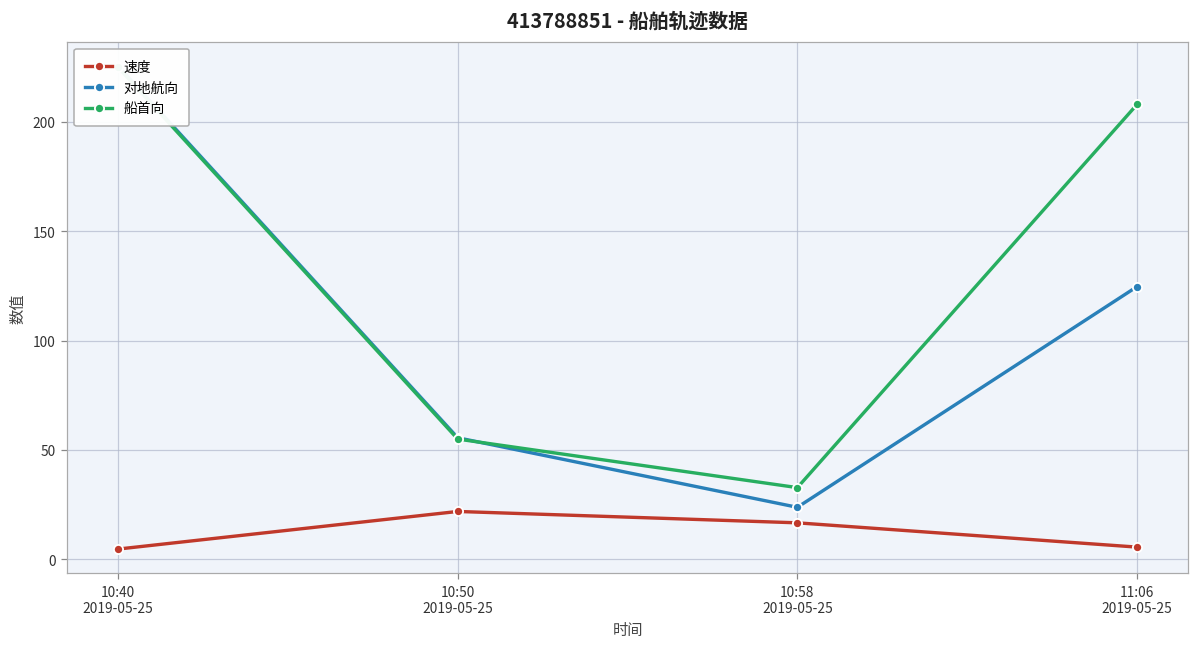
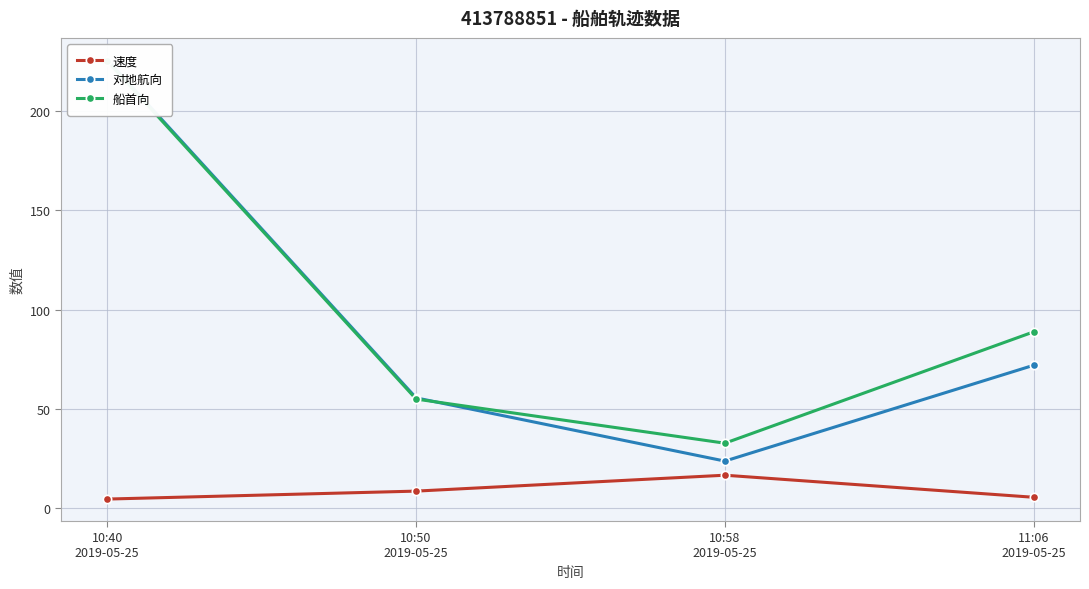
速度, 10:50 2019-05-25: 22 -> 9
对地航向, 11:06 2019-05-25: 125 -> 72
船首向, 11:06 2019-05-25: 208 -> 89
